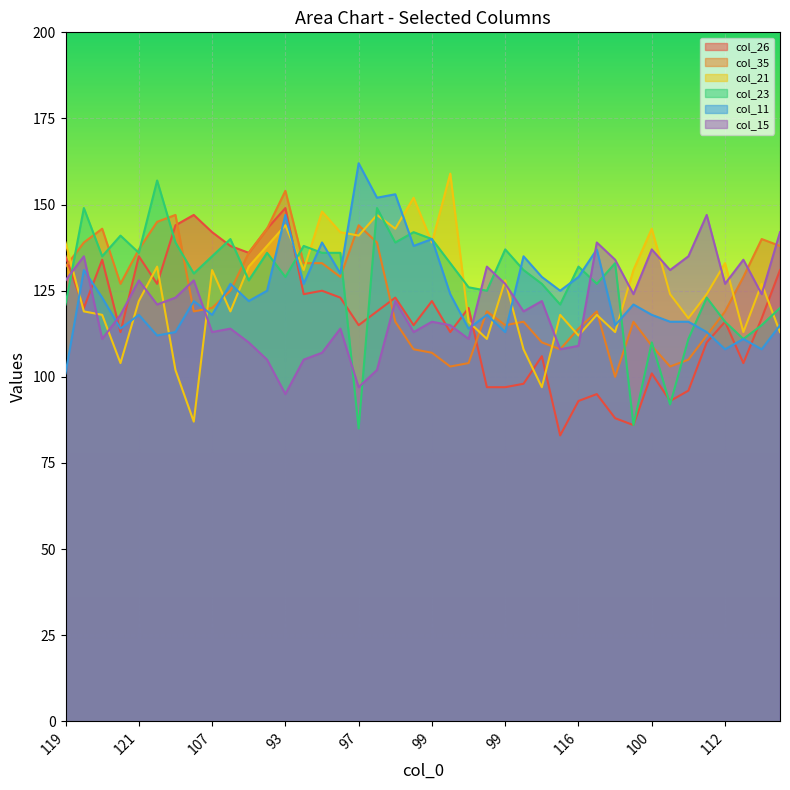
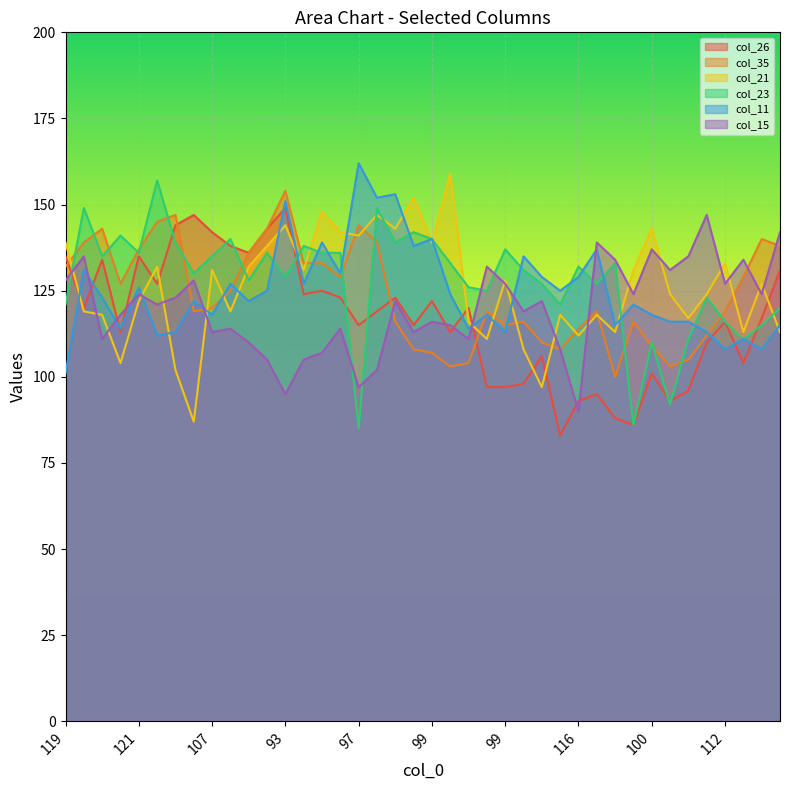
col_11, 121: 118 -> 126
col_15, 121: 128 -> 124
col_11, 93: 147 -> 151
col_15, 116: 109 -> 90
